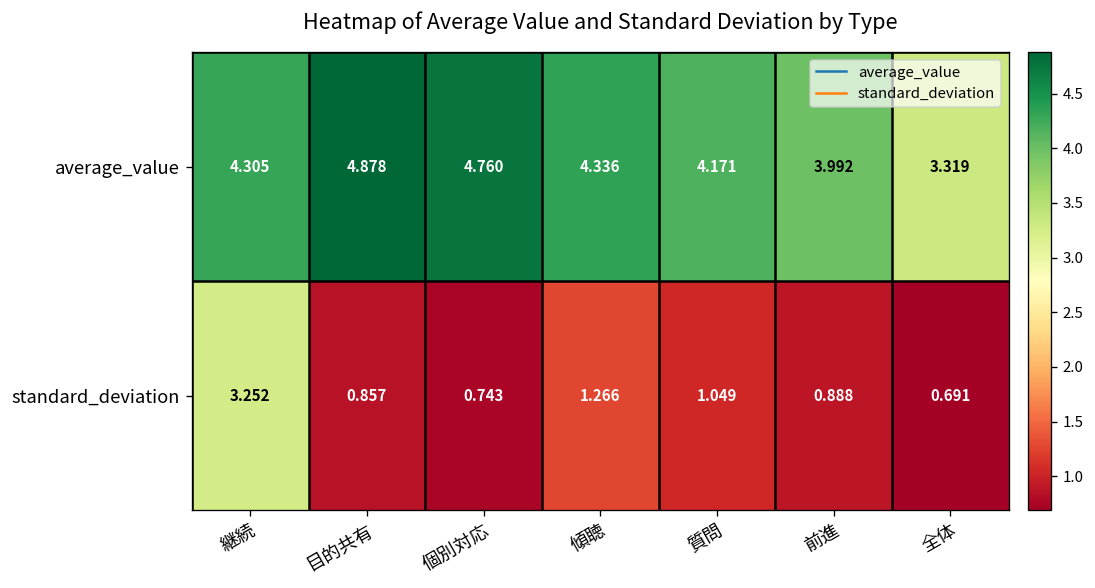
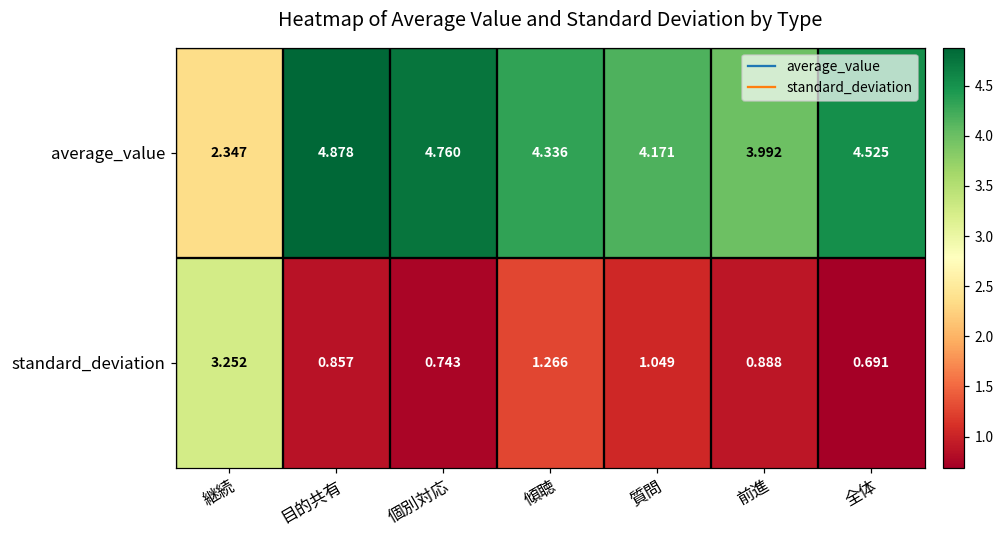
average_value, 継続: 4.305 -> 2.347
average_value, 全体: 3.319 -> 4.525
